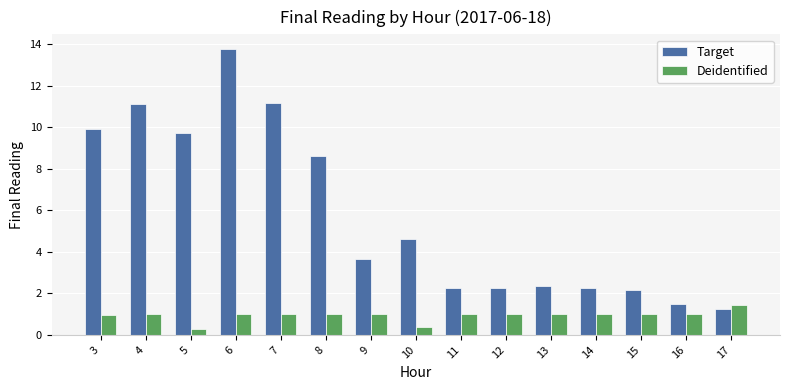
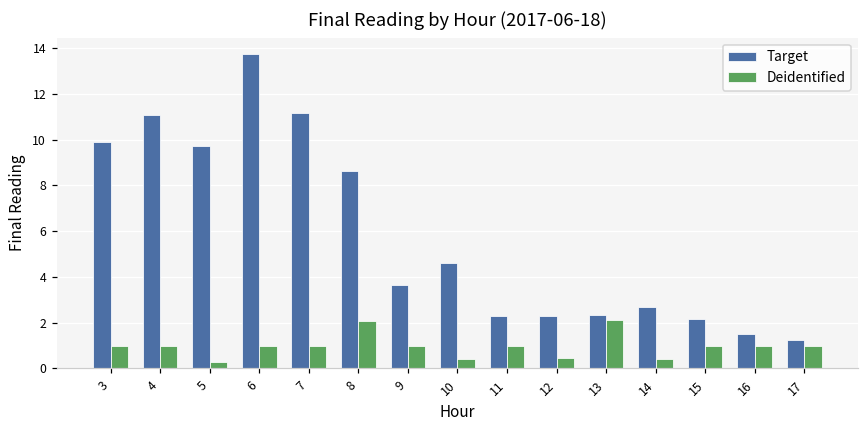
Deidentified, 8: 1.0 -> 2.1
Deidentified, 12: 1.0 -> 0.5
Deidentified, 13: 1.0 -> 2.1
Target, 14: 2.3 -> 2.7
Deidentified, 14: 1.0 -> 0.4
Deidentified, 17: 1.4 -> 1.0
